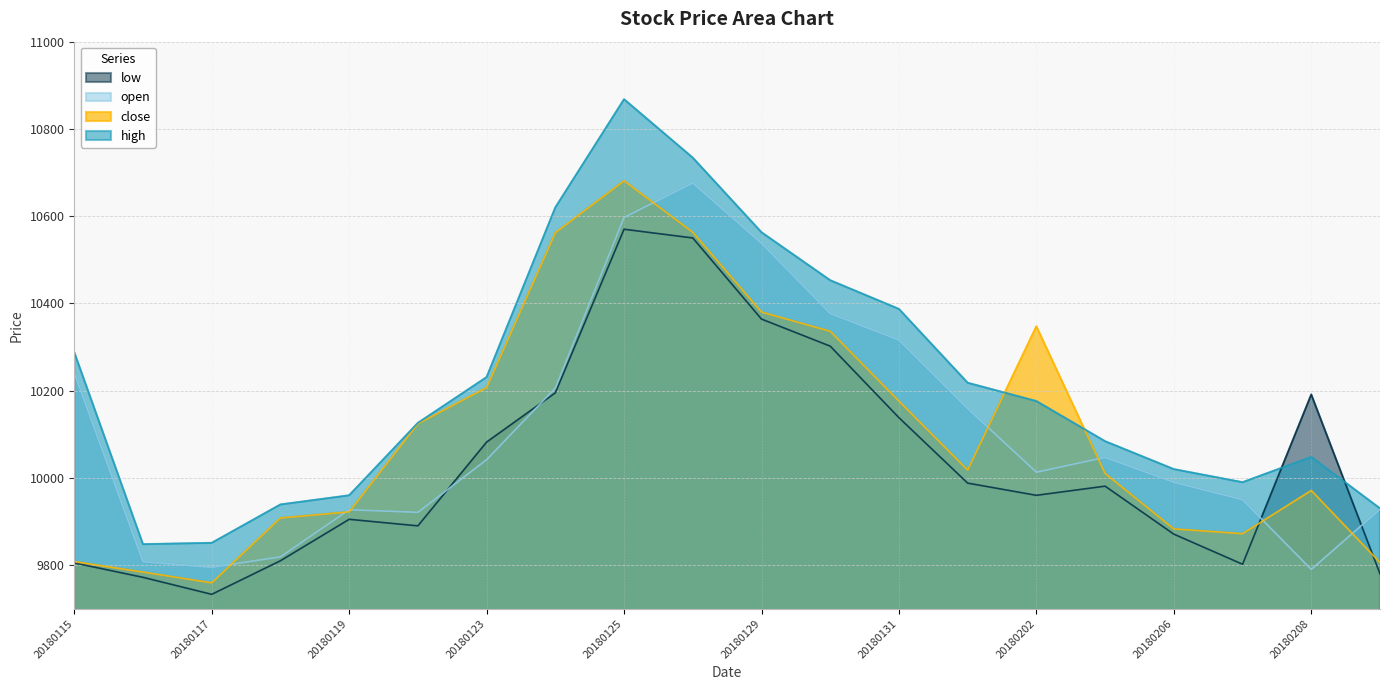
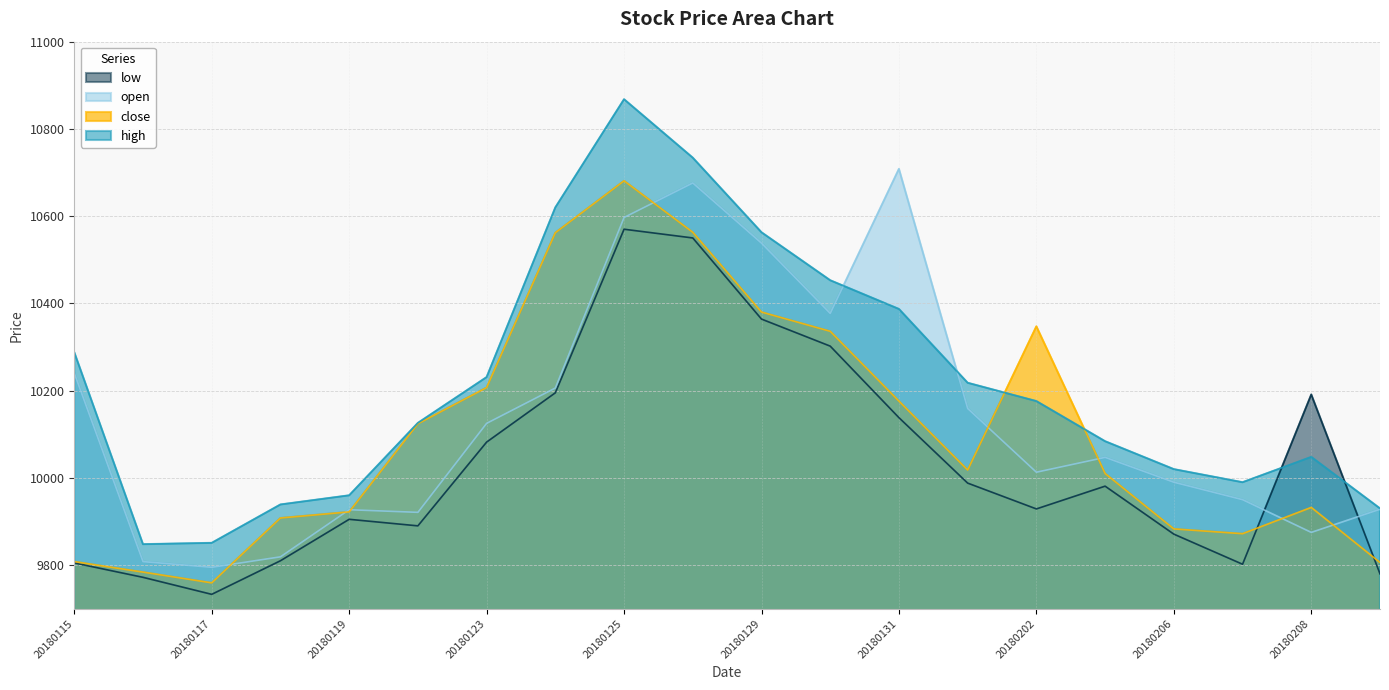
open, 20180123: 10040 -> 10130
open, 20180131: 10320 -> 10710
low, 20180202: 9960 -> 9930
open, 20180208: 9790 -> 9880
close, 20180208: 9970 -> 9930
